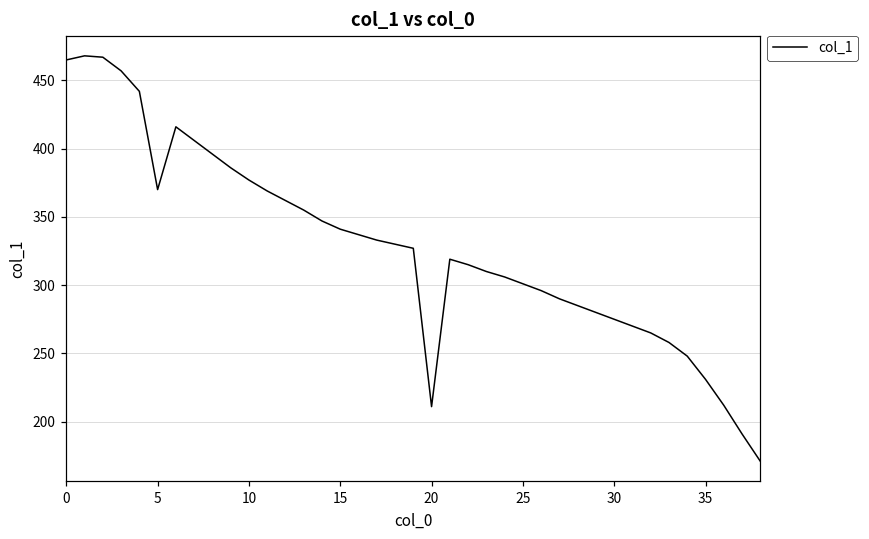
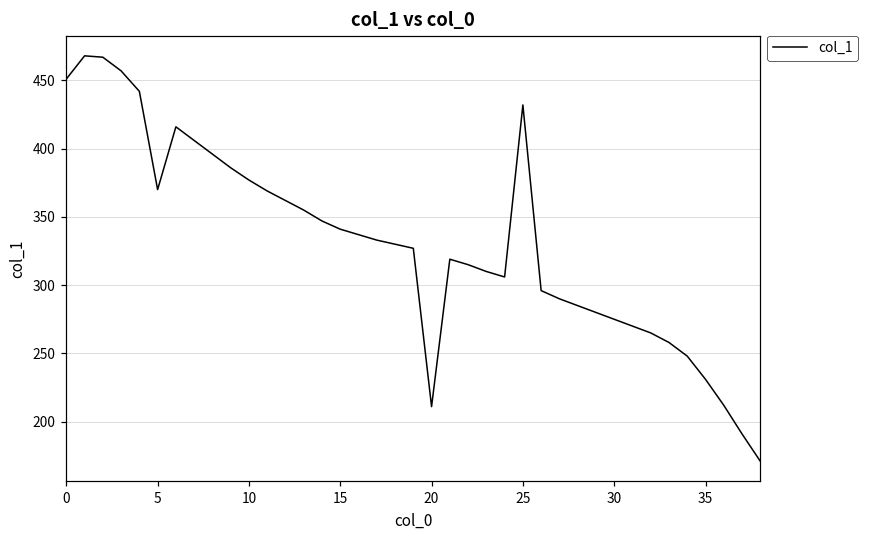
0: 465 -> 451
25: 301 -> 432
